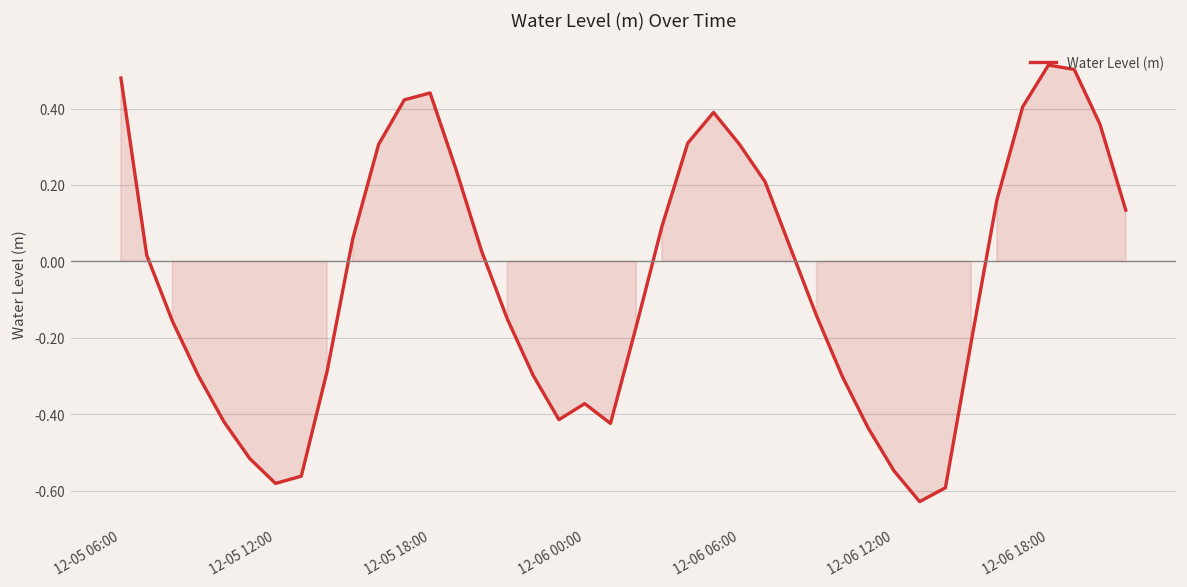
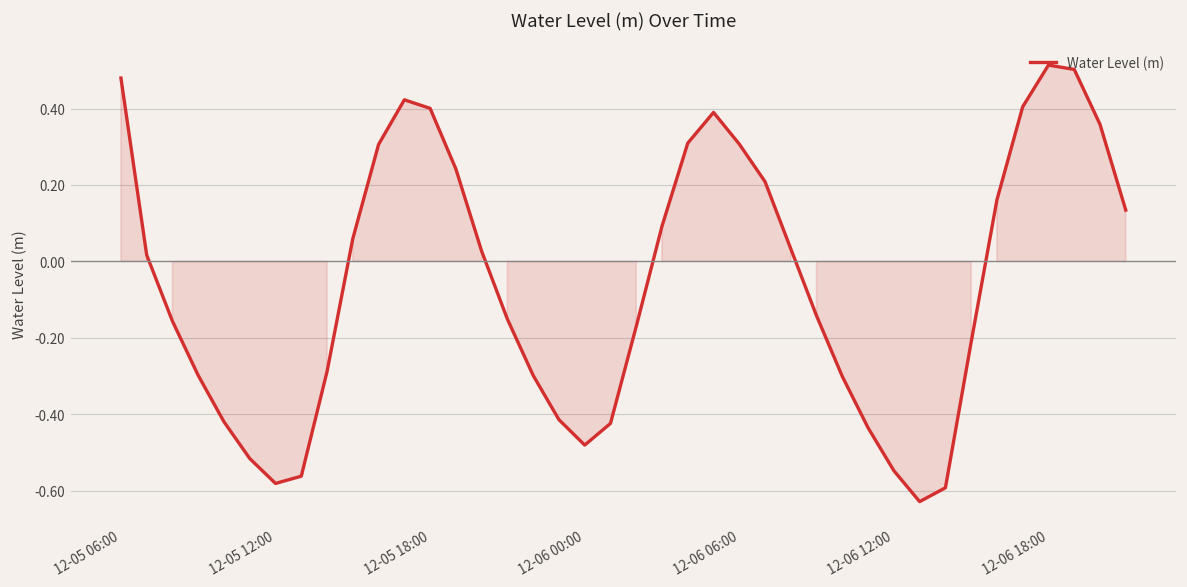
12-05 18:00: 0.44 -> 0.40
12-06 00:00: -0.37 -> -0.48
